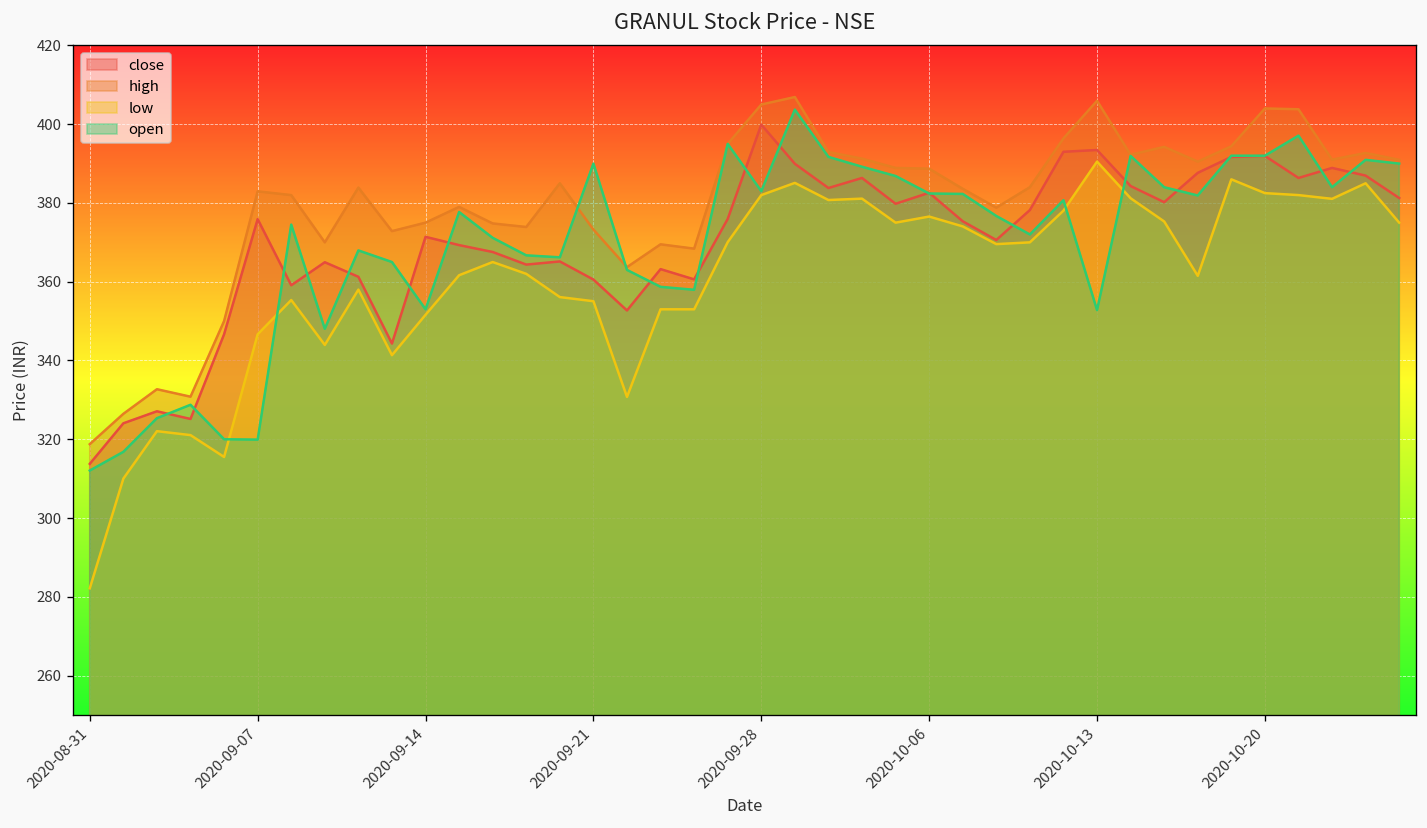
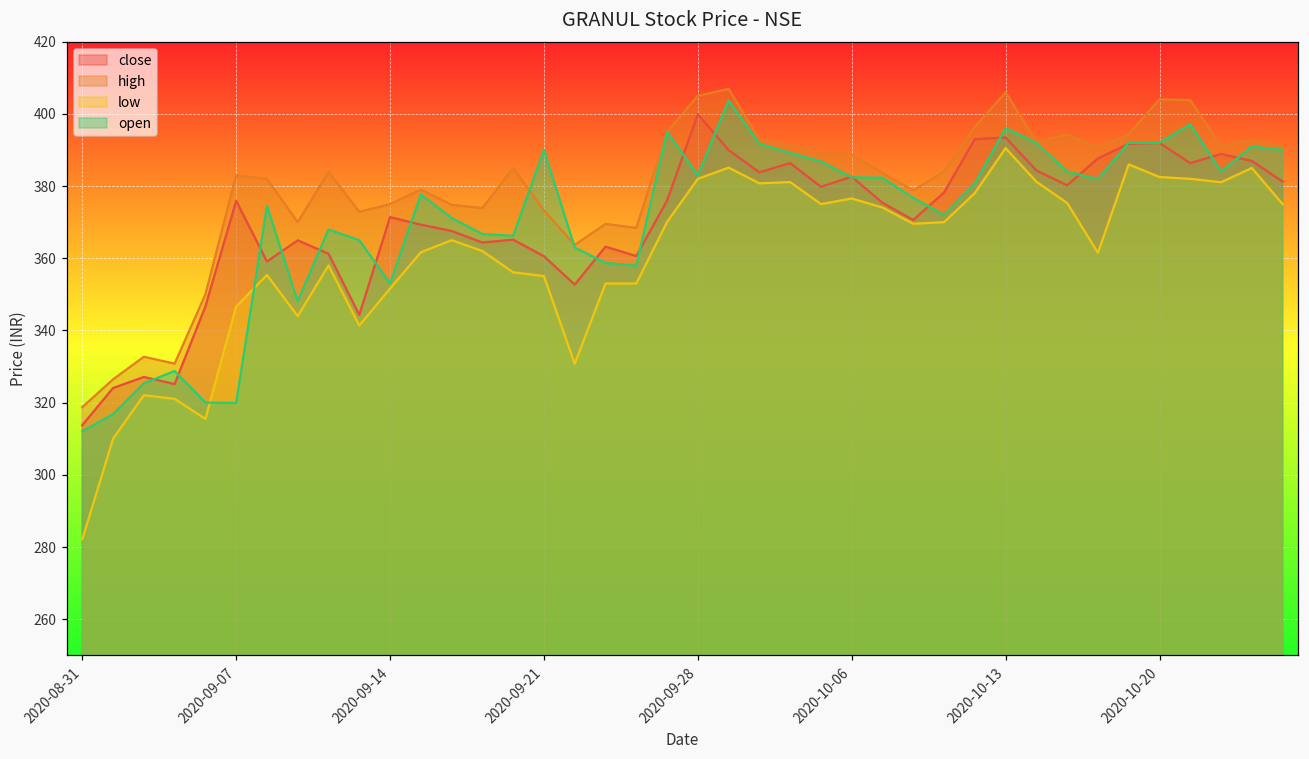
open, 2020-10-13: 353 -> 396
